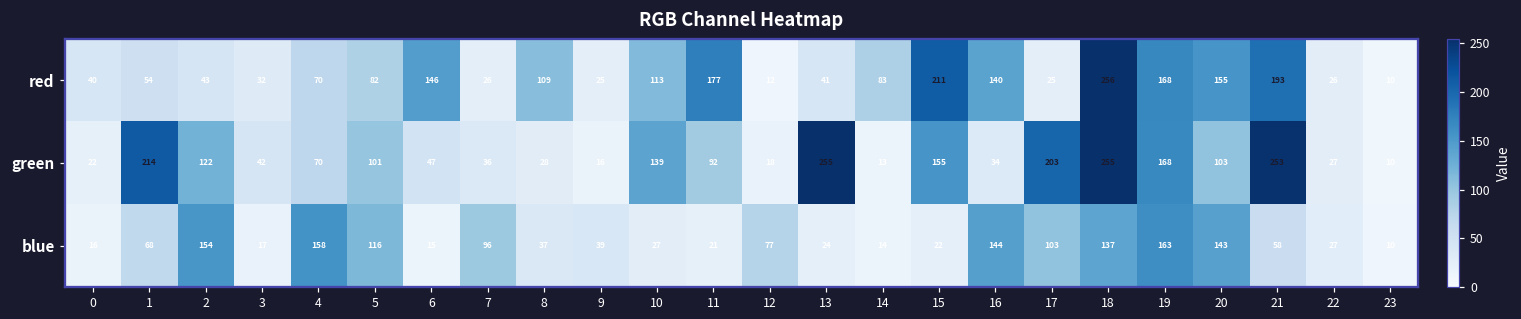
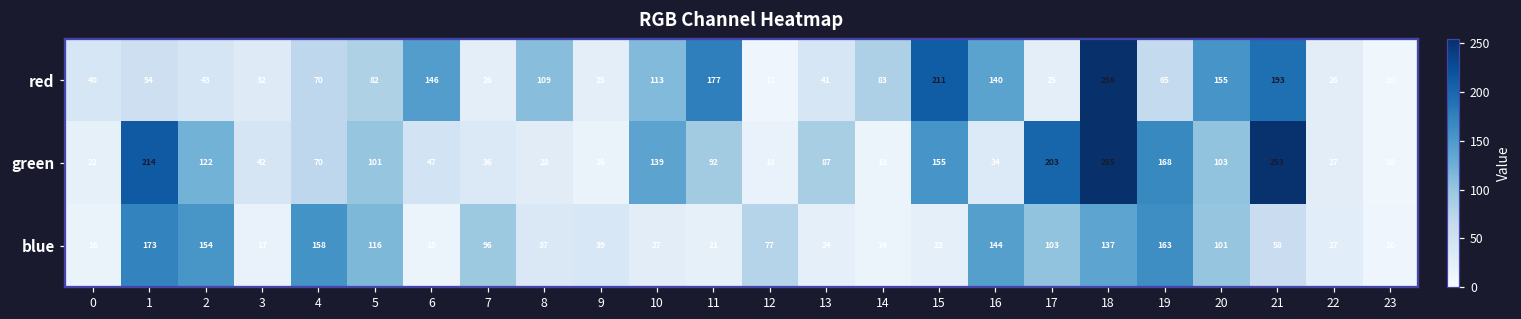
red, 19: 168 -> 65
green, 13: 255 -> 87
blue, 1: 68 -> 173
blue, 20: 143 -> 101
